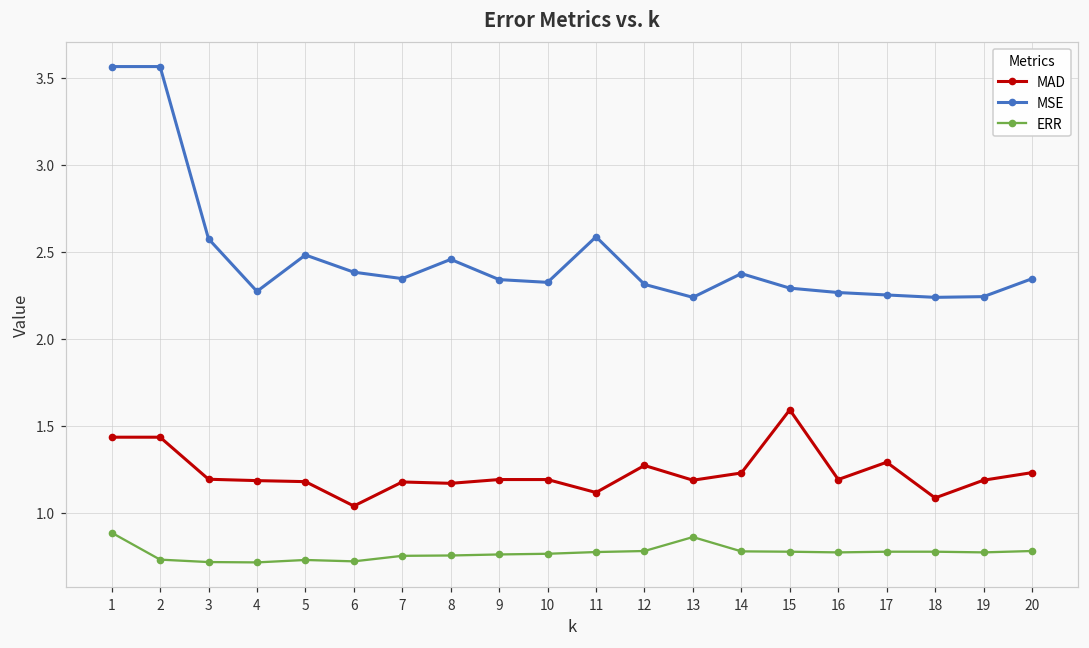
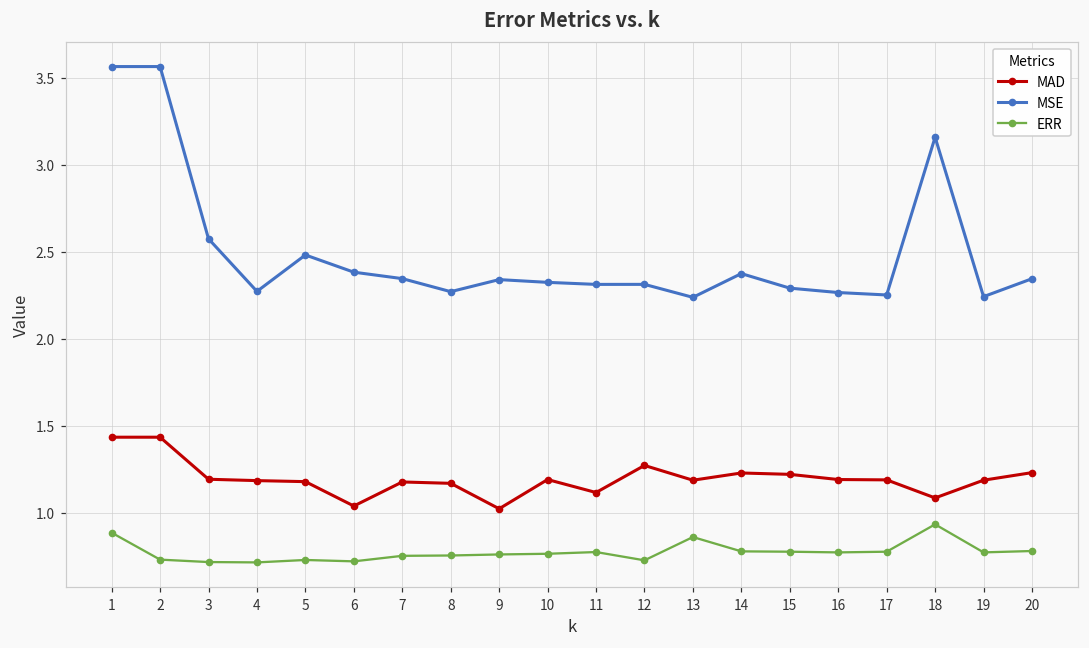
MSE, 8: 2.46 -> 2.27
MAD, 9: 1.19 -> 1.02
MSE, 11: 2.59 -> 2.31
ERR, 12: 0.78 -> 0.73
MAD, 15: 1.59 -> 1.22
MAD, 17: 1.29 -> 1.19
MSE, 18: 2.24 -> 3.16
ERR, 18: 0.78 -> 0.93
